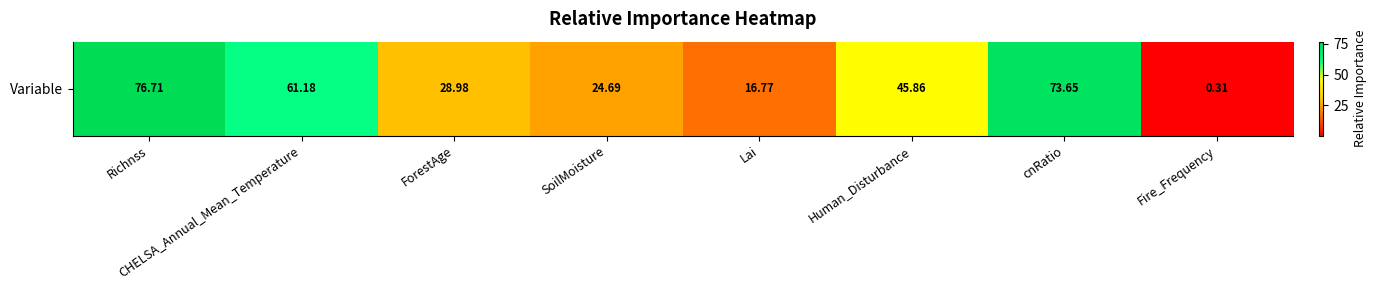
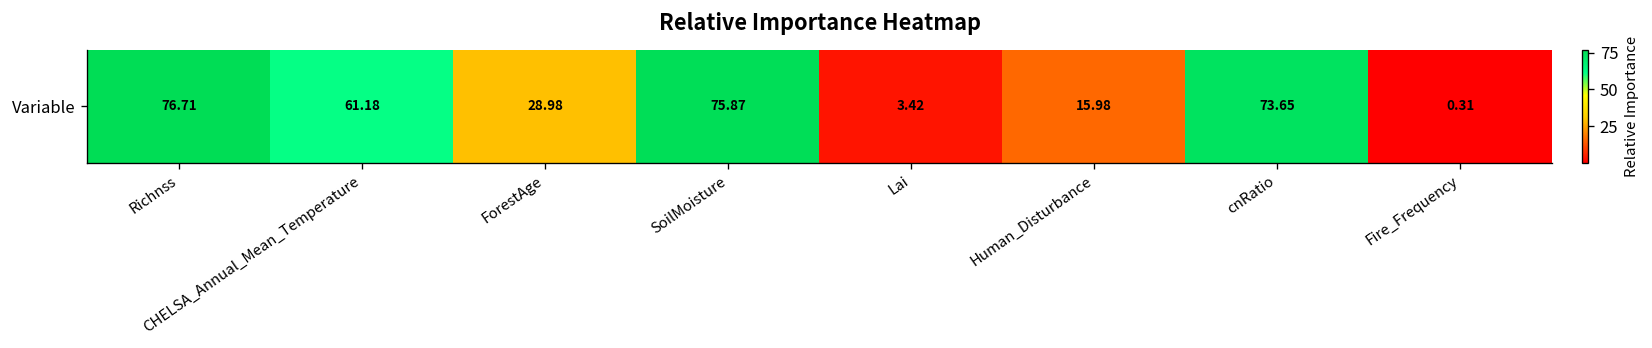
Variable, SoilMoisture: 24.69 -> 75.87
Variable, Lai: 16.77 -> 3.42
Variable, Human_Disturbance: 45.86 -> 15.98
